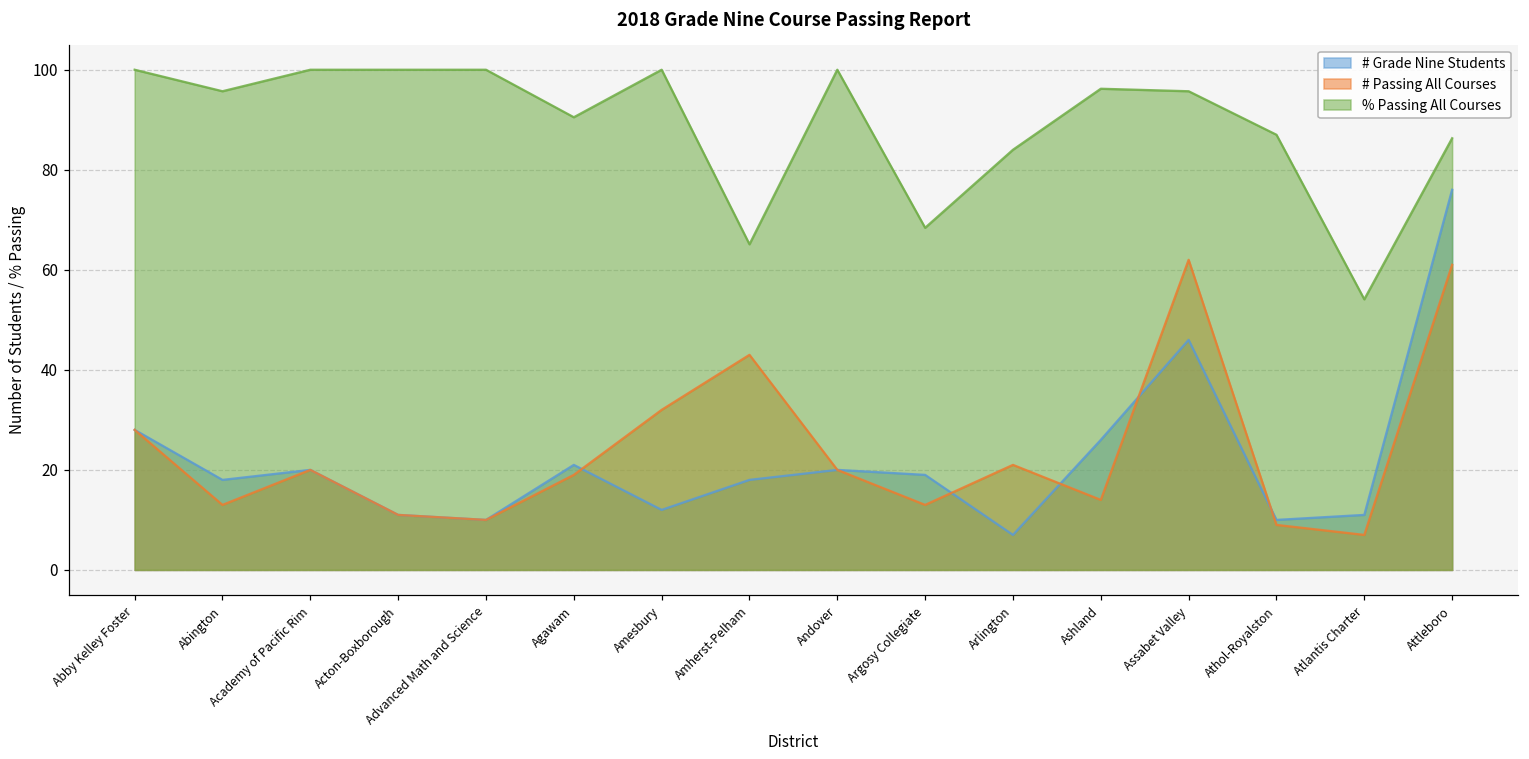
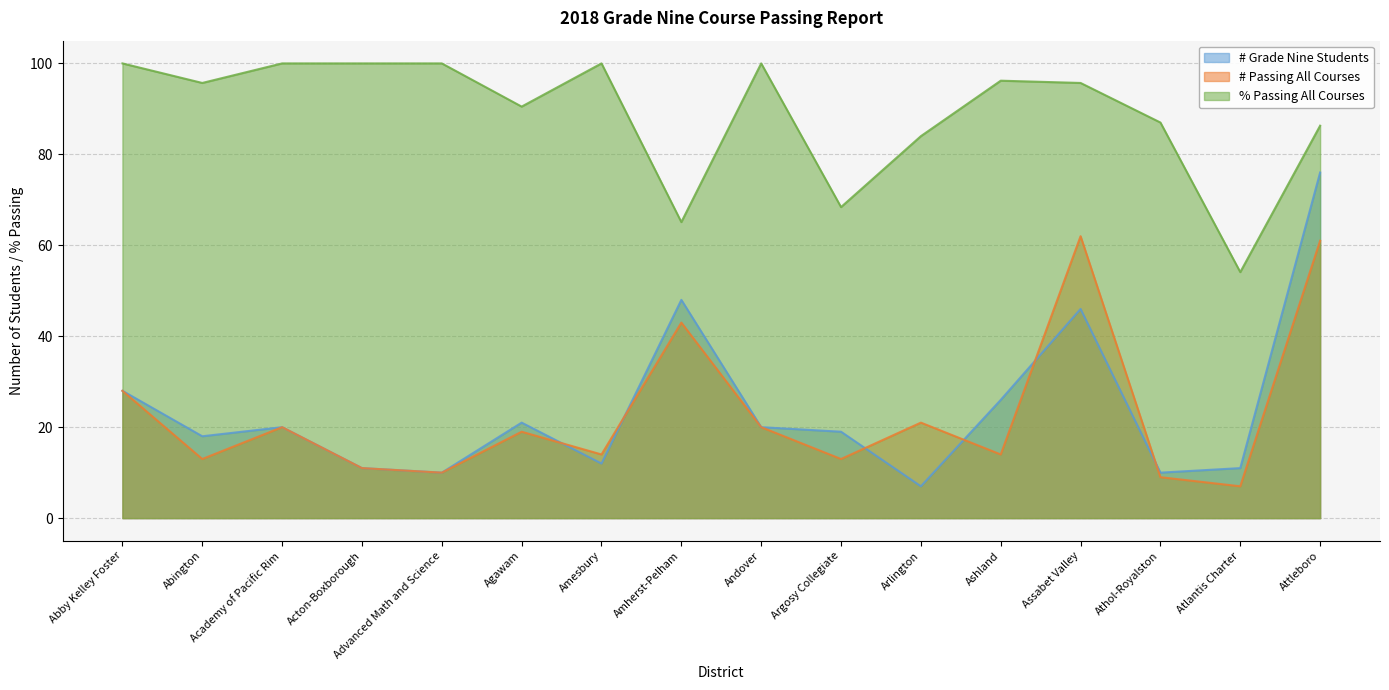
# Passing All Courses, Amesbury: 32 -> 14
# Grade Nine Students, Amherst-Pelham: 18 -> 48
